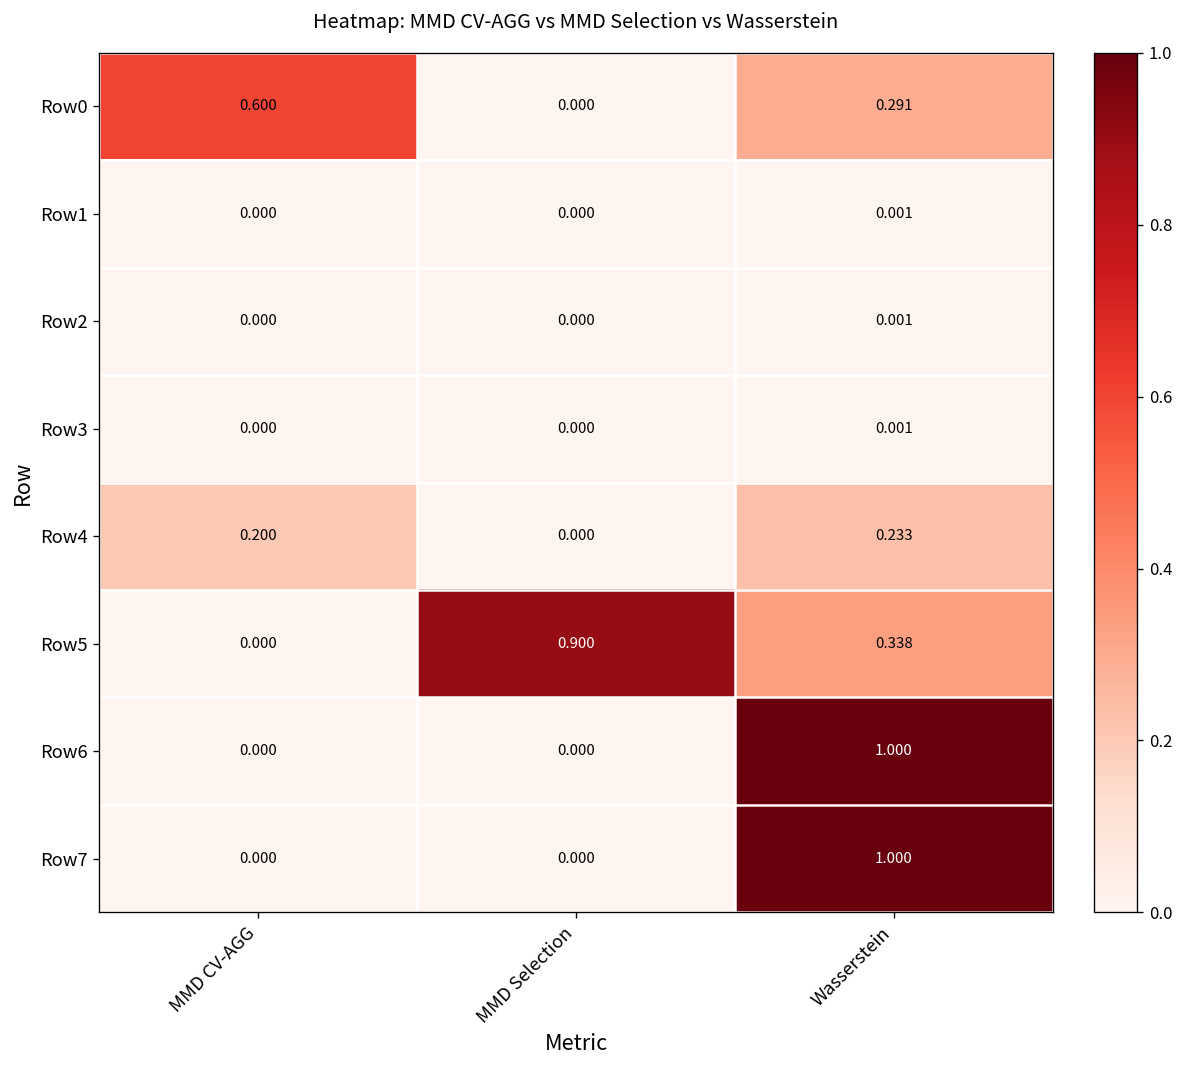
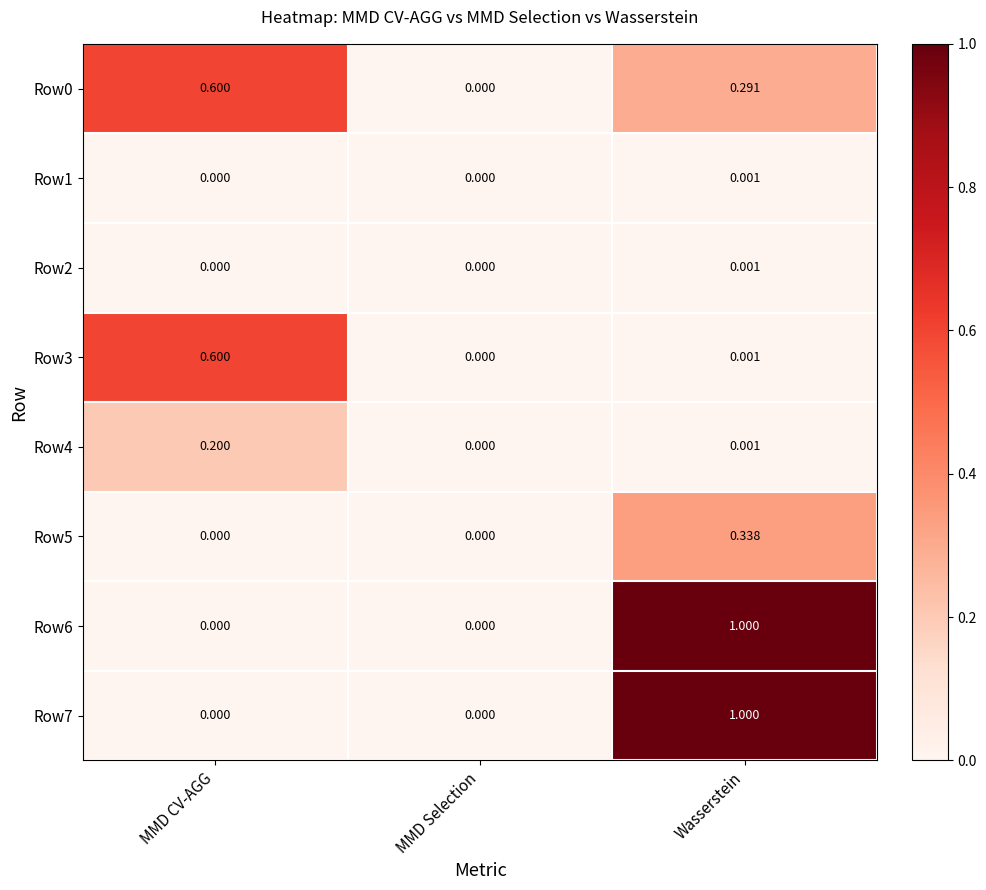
Row3, MMD CV-AGG: 0.000 -> 0.600
Row4, Wasserstein: 0.233 -> 0.001
Row5, MMD Selection: 0.900 -> 0.000
